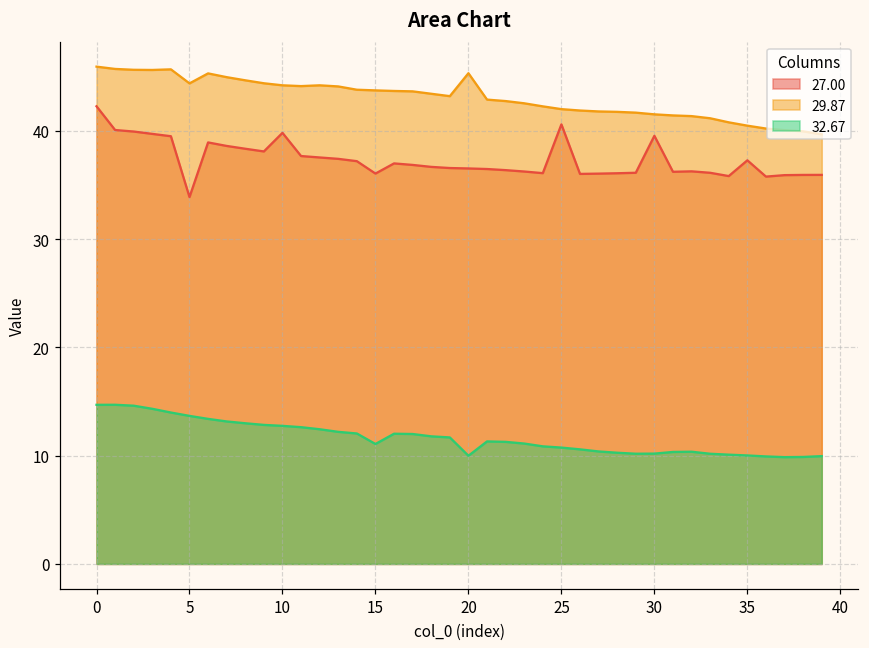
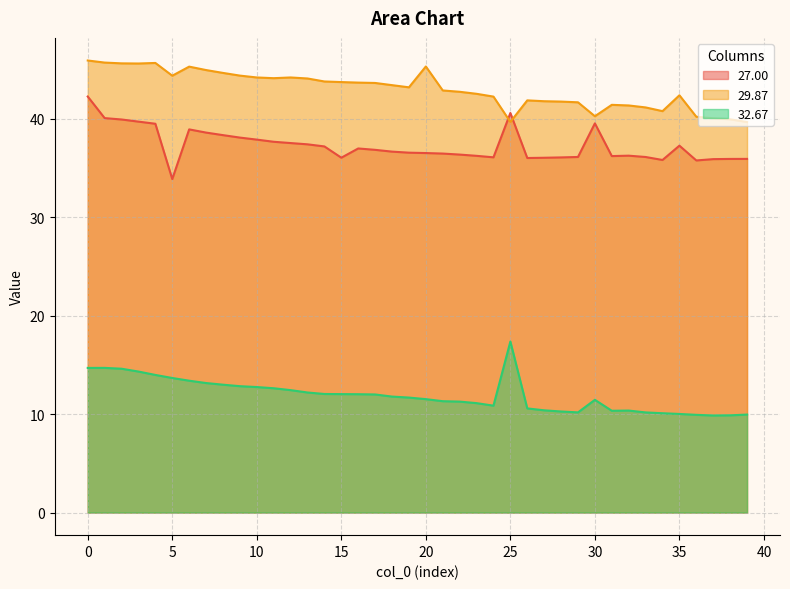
27.00, 10: 40 -> 38
32.67, 15: 11 -> 12
32.67, 20: 10 -> 12
29.87, 25: 42 -> 40
32.67, 25: 11 -> 17
29.87, 30: 42 -> 40
32.67, 30: 10 -> 11
29.87, 35: 40 -> 42
